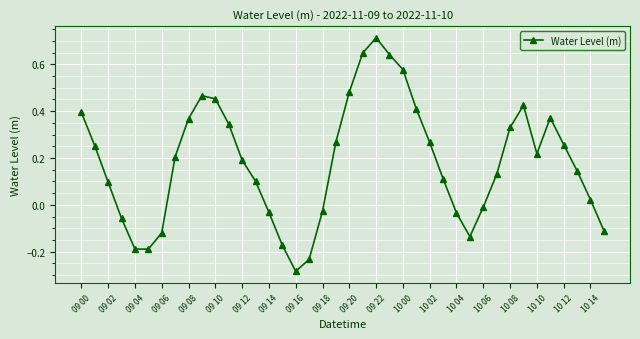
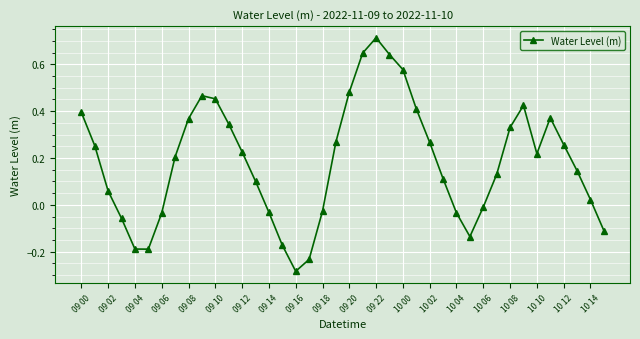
09 02: 0.10 -> 0.06
09 06: -0.12 -> -0.03
09 12: 0.19 -> 0.23
